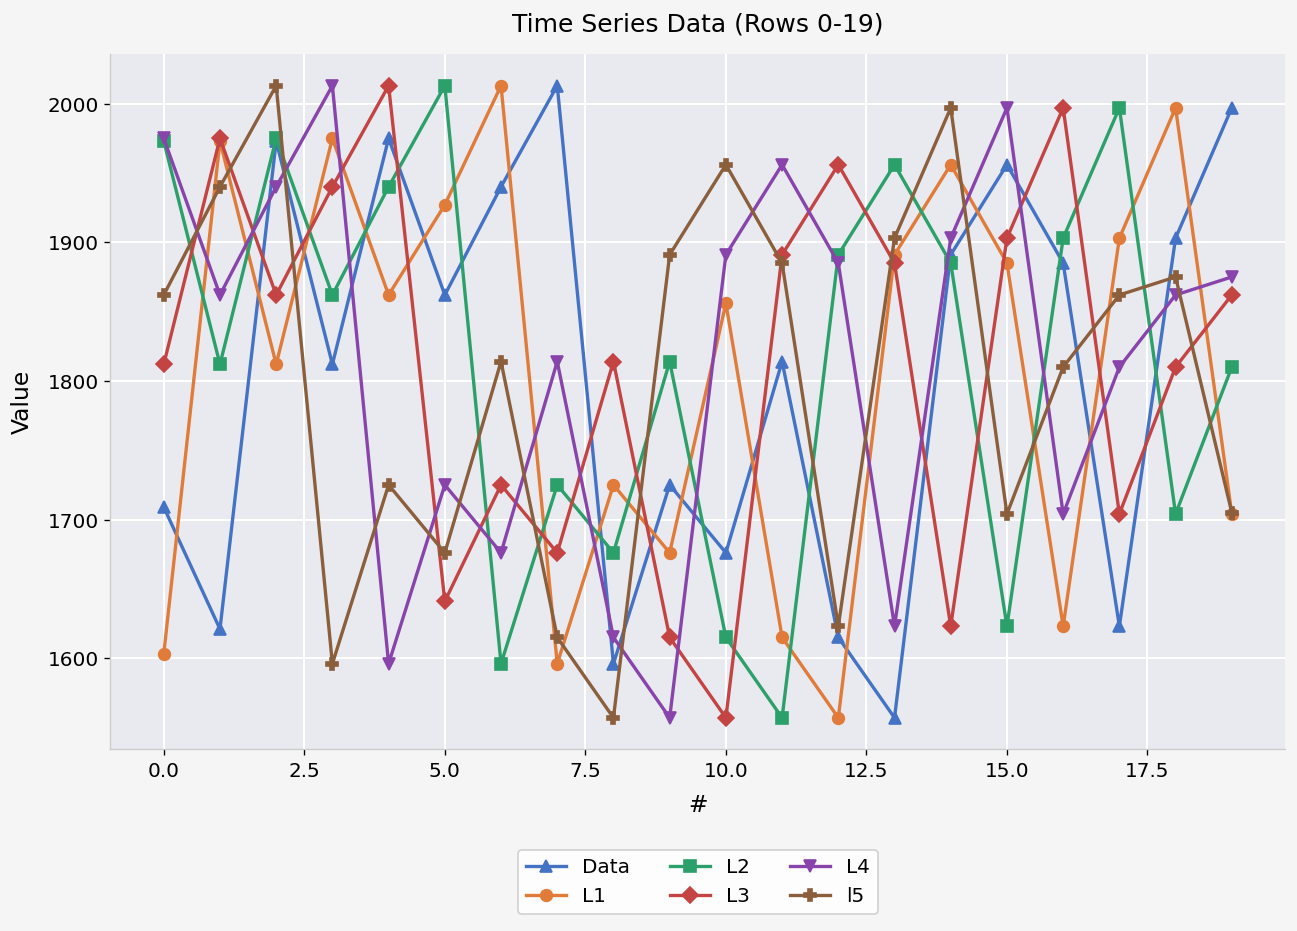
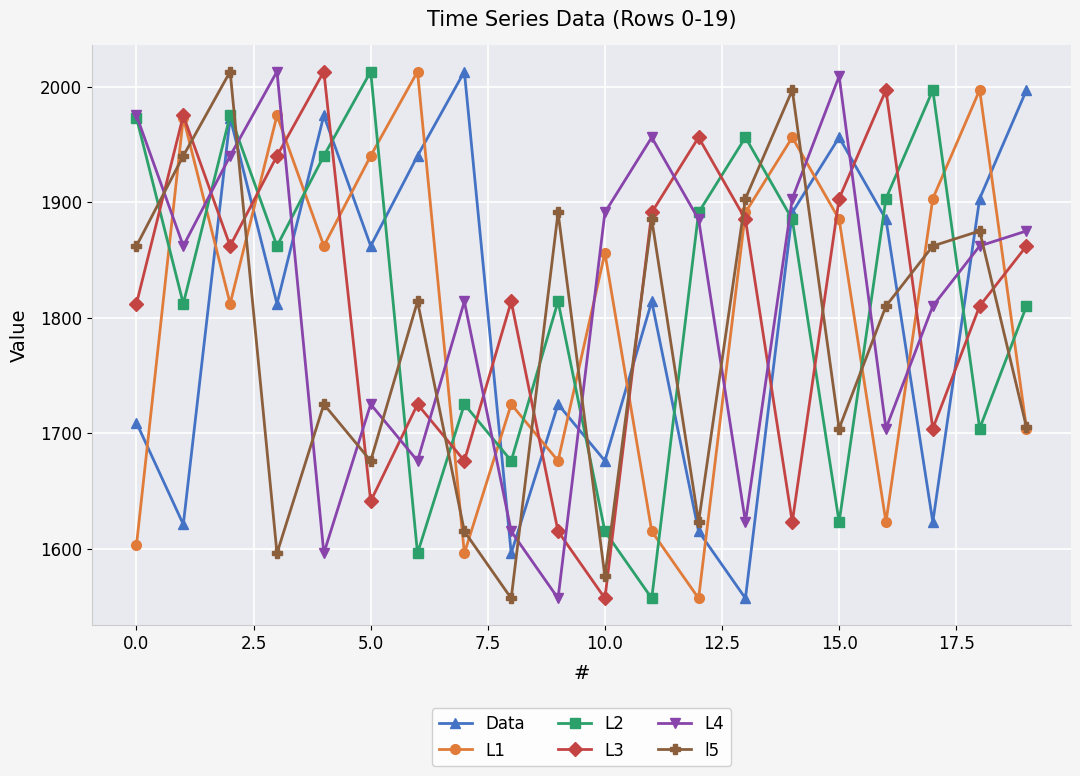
L1, 5.0: 1927 -> 1940
l5, 10.0: 1956 -> 1576
L4, 15.0: 1997 -> 2009
